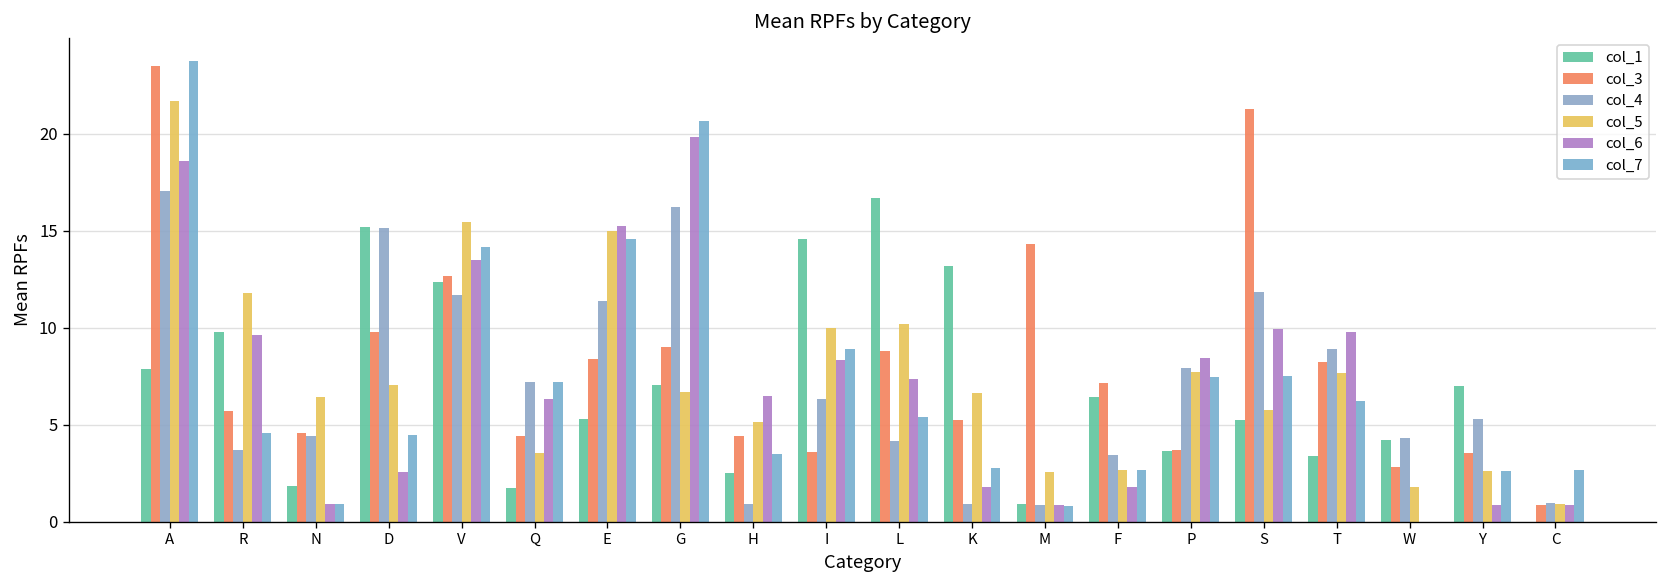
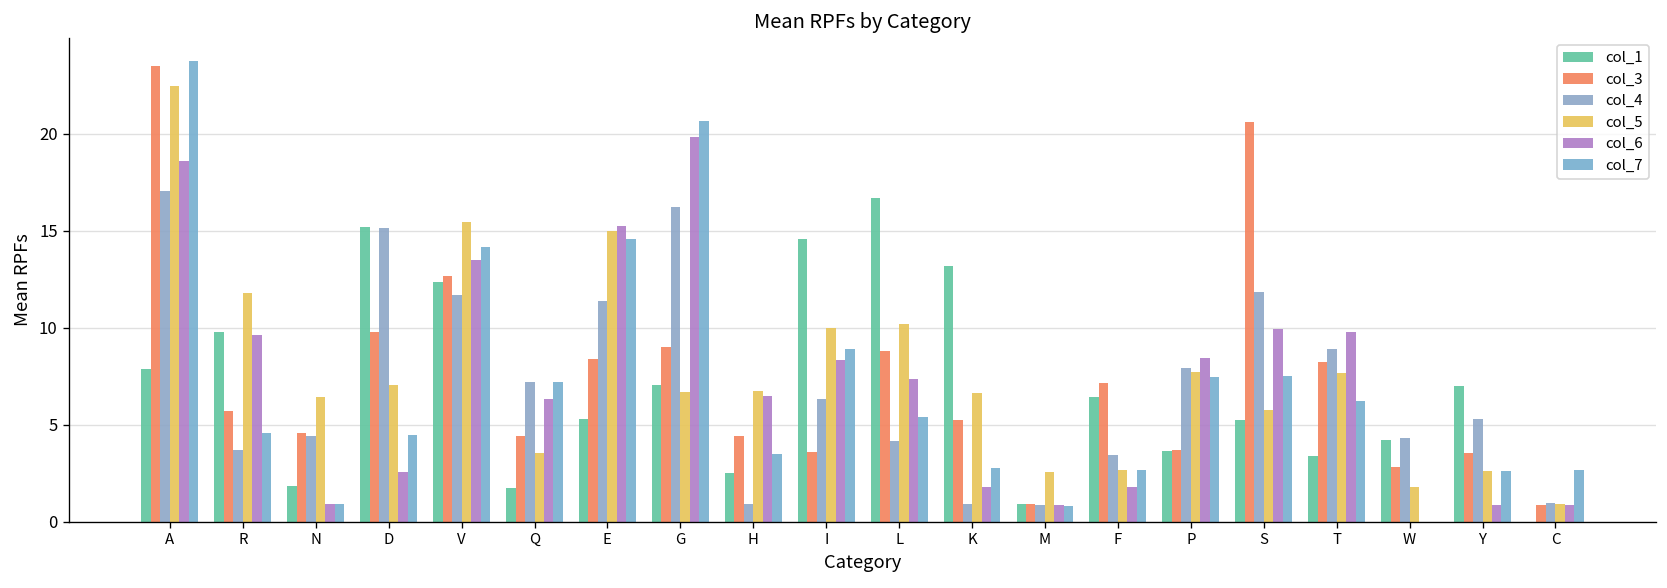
col_5, A: 21.7 -> 22.5
col_5, H: 5.2 -> 6.8
col_3, M: 14.3 -> 0.9
col_3, S: 21.3 -> 20.6
